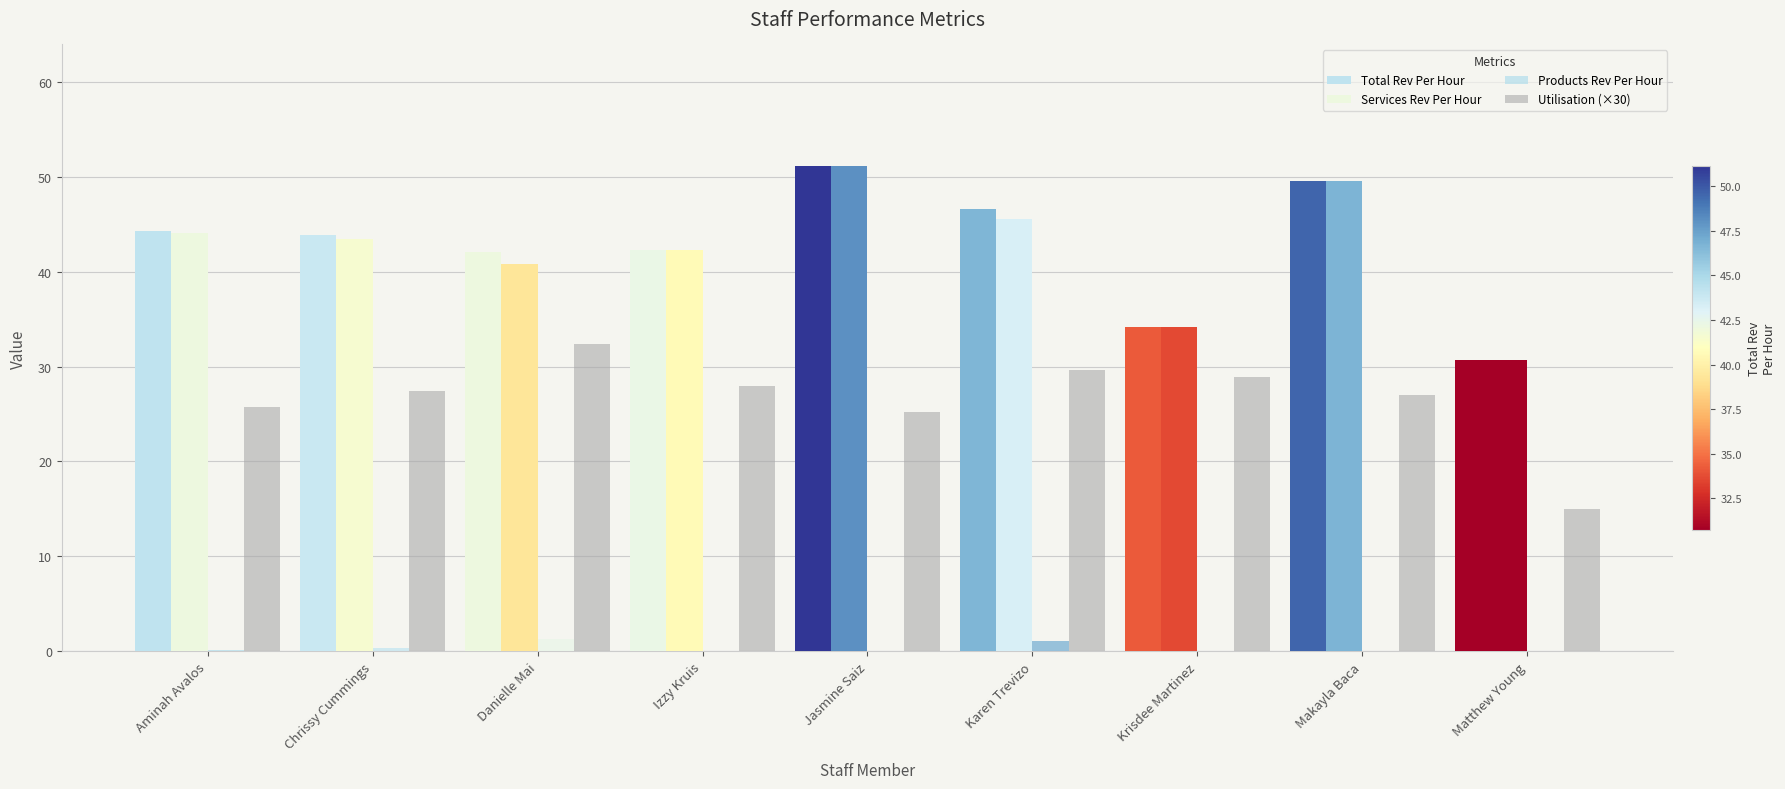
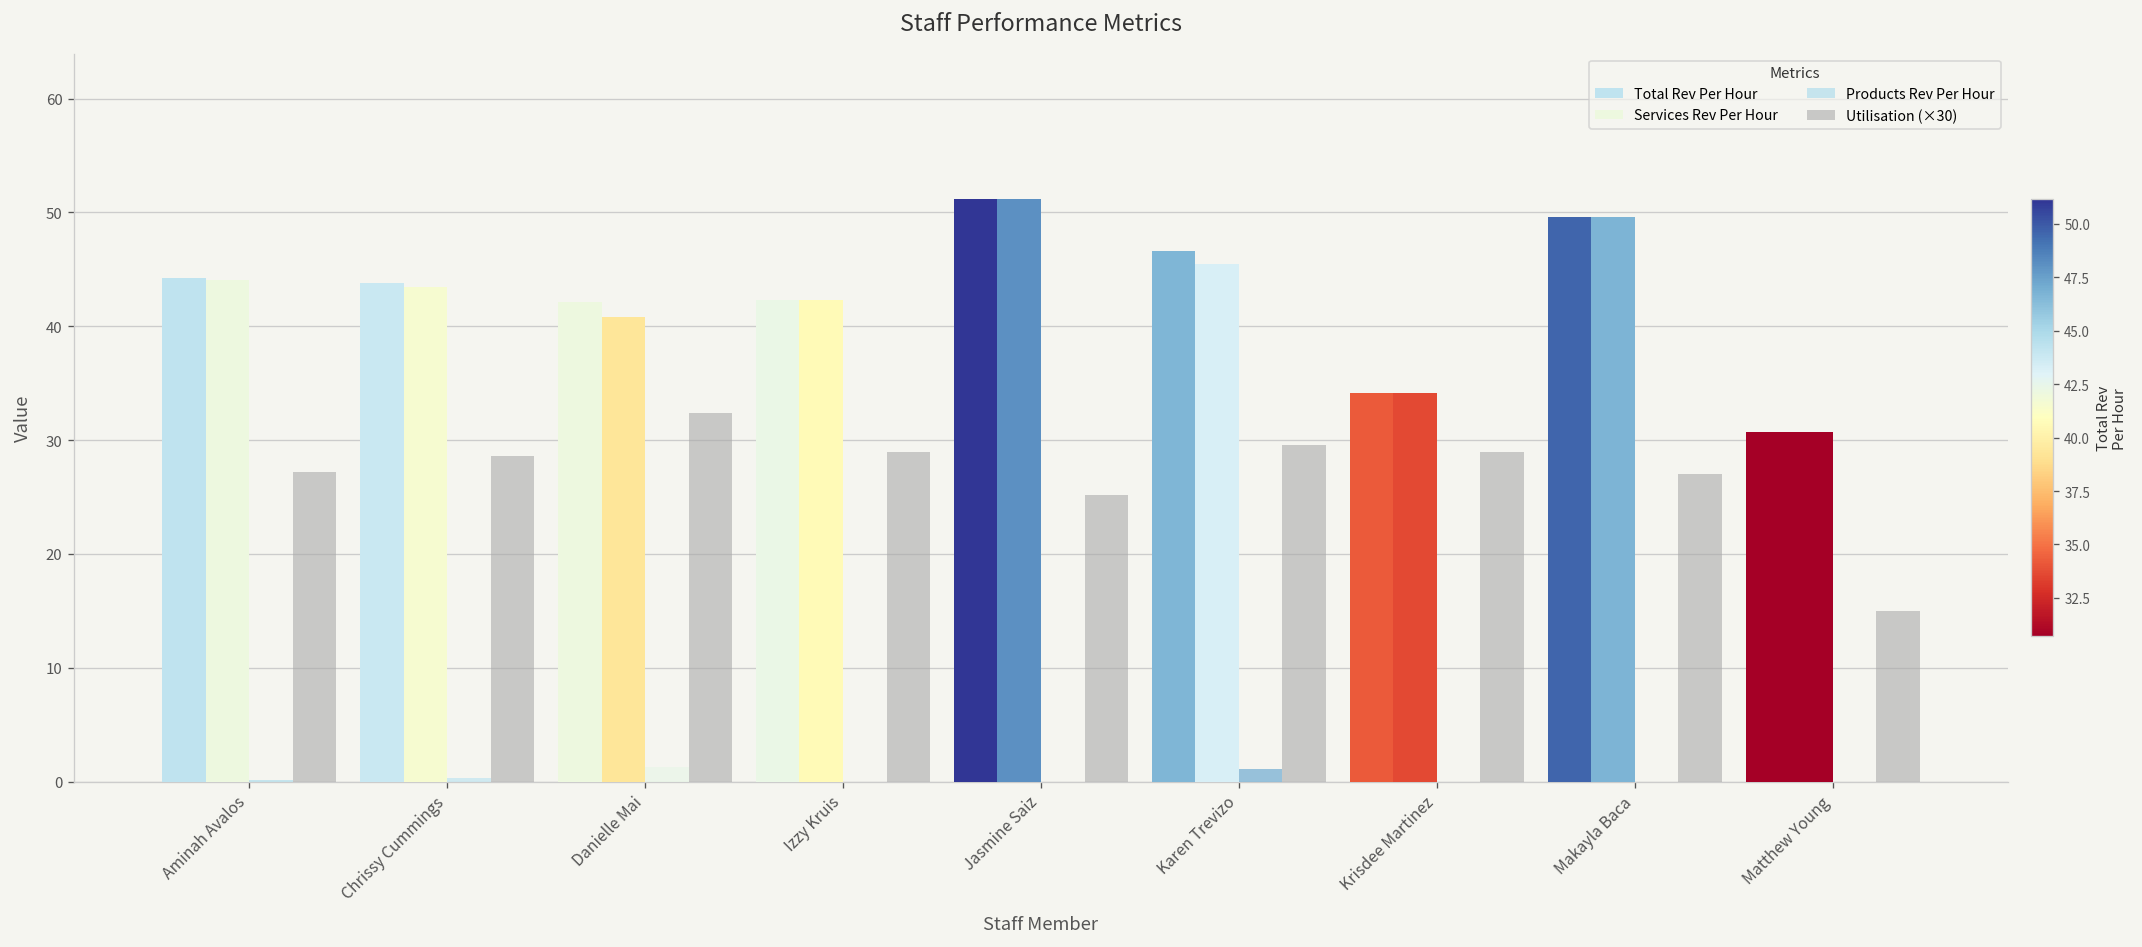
Utilisation (×30), Aminah Avalos: 26 -> 27
Utilisation (×30), Chrissy Cummings: 27 -> 29
Utilisation (×30), Izzy Kruis: 28 -> 29
